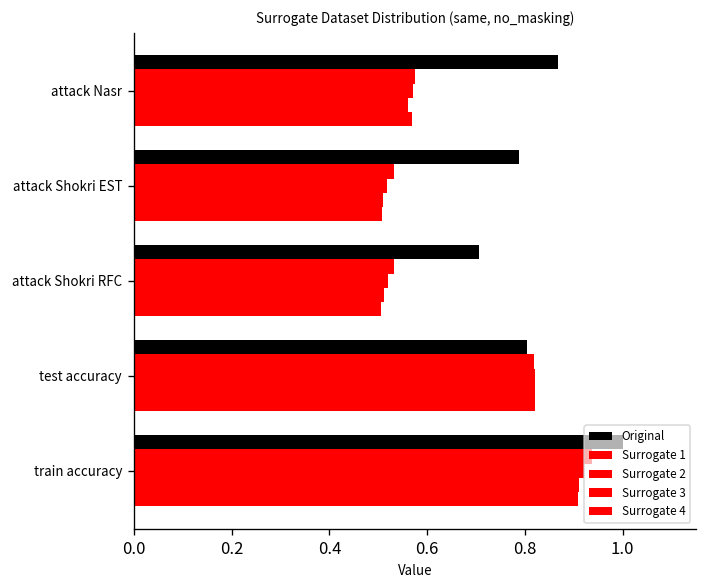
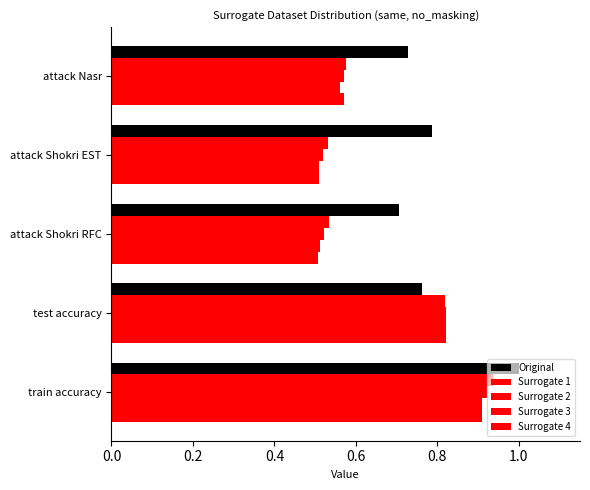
Original, attack Nasr: 0.87 -> 0.73
Original, test accuracy: 0.80 -> 0.76
